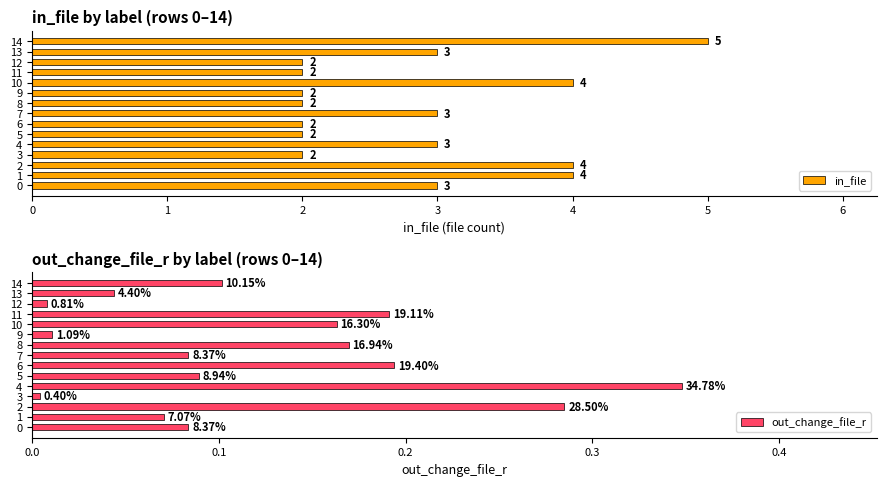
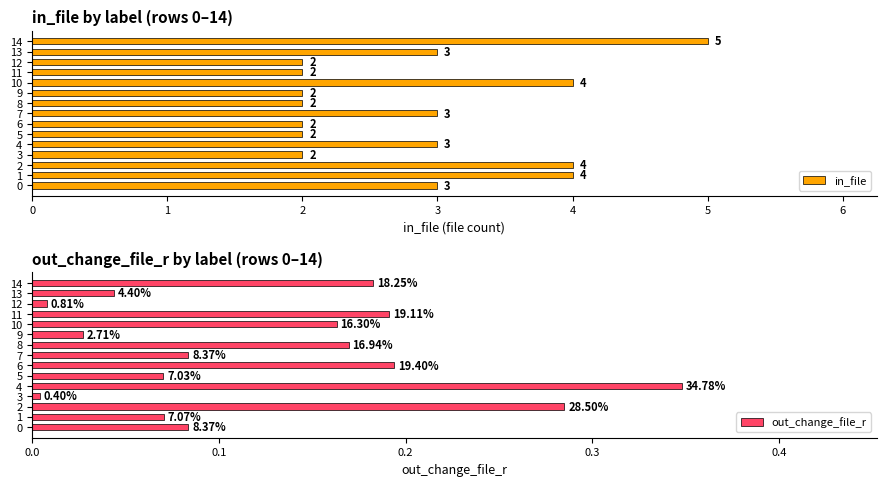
out_change_file_r by label (rows 0–14), 14: 10.15% -> 18.25%
out_change_file_r by label (rows 0–14), 9: 1.09% -> 2.71%
out_change_file_r by label (rows 0–14), 5: 8.94% -> 7.03%
